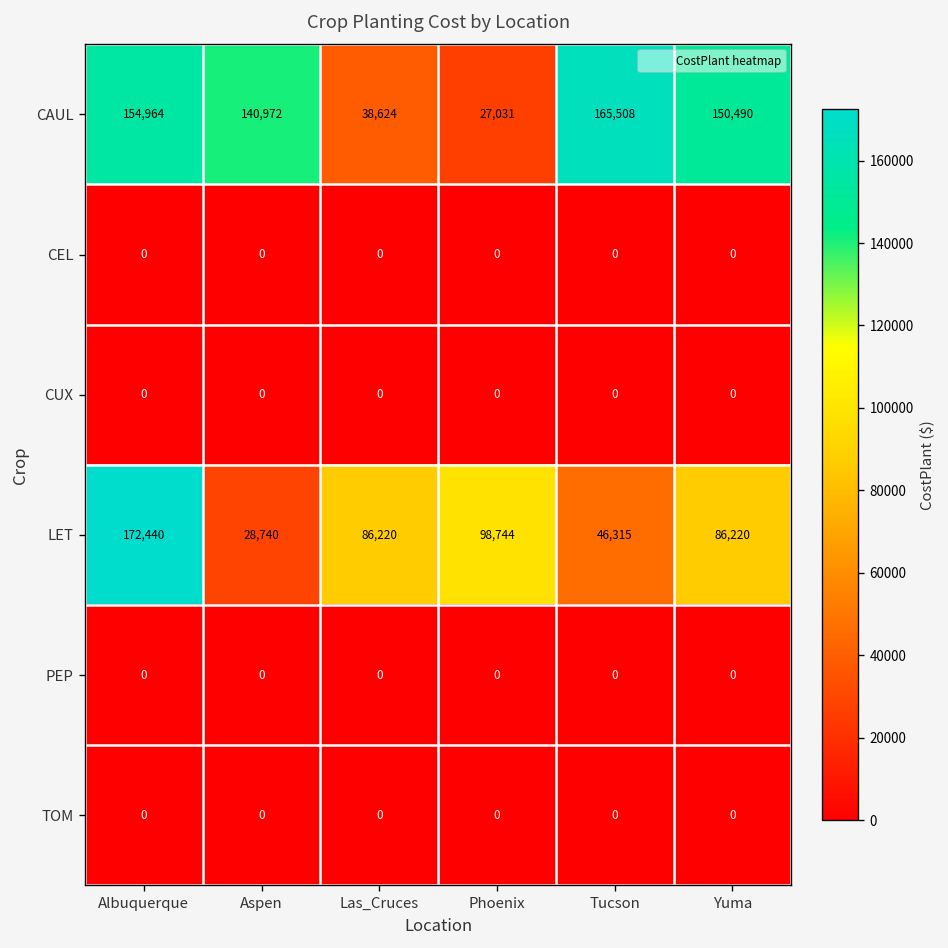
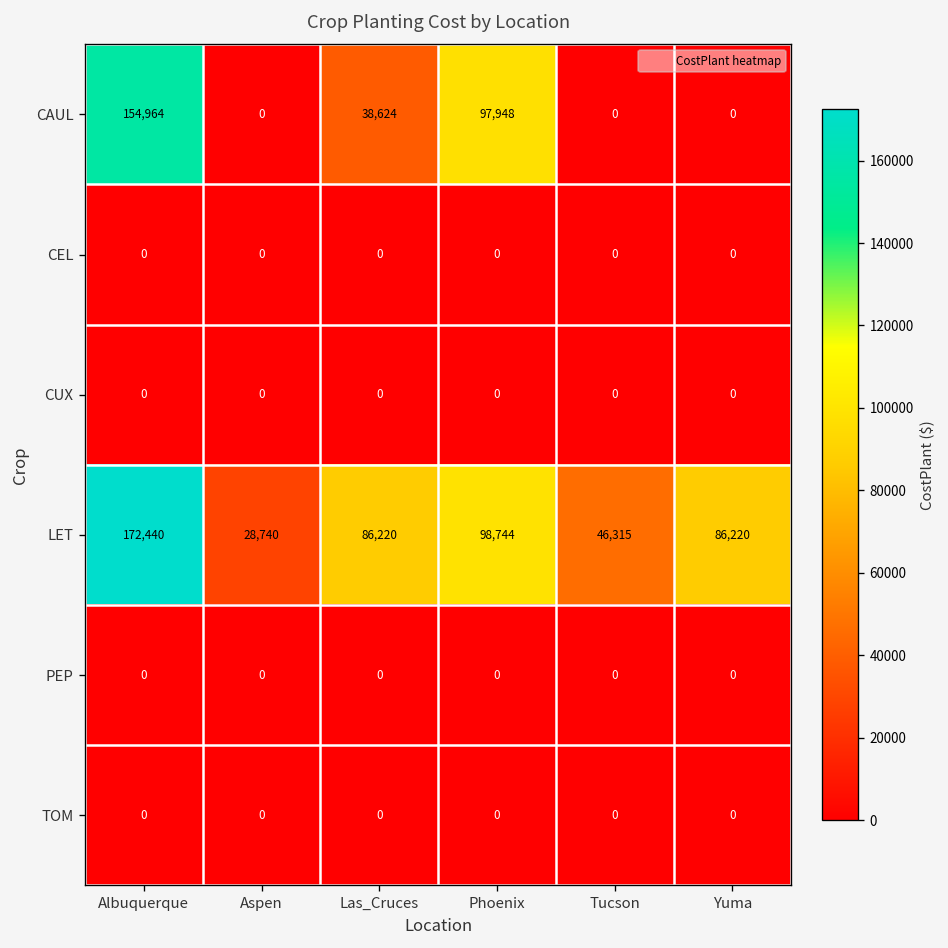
CAUL, Aspen: 140,972 -> 0
CAUL, Phoenix: 27,031 -> 97,948
CAUL, Tucson: 165,508 -> 0
CAUL, Yuma: 150,490 -> 0
